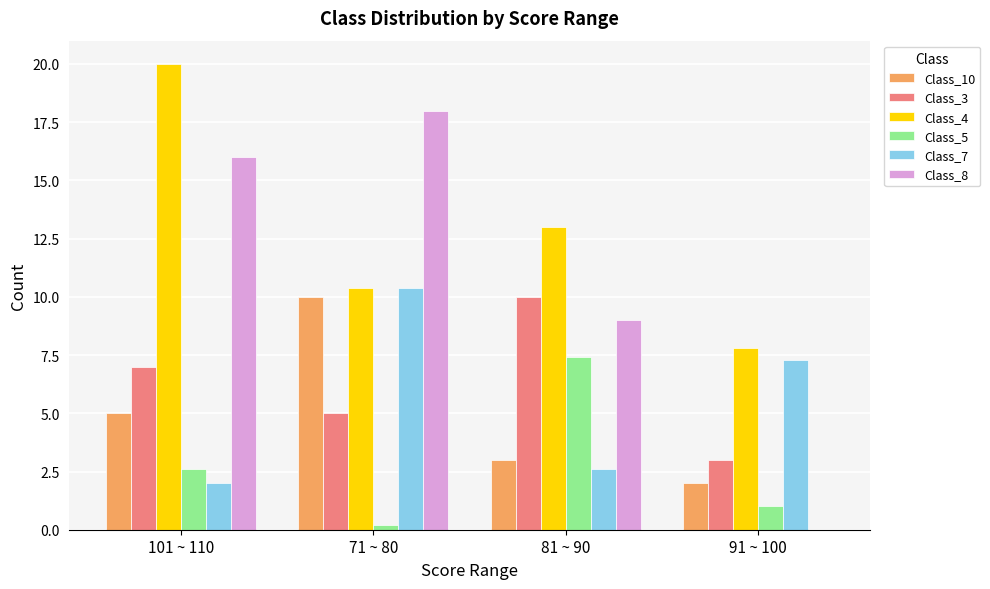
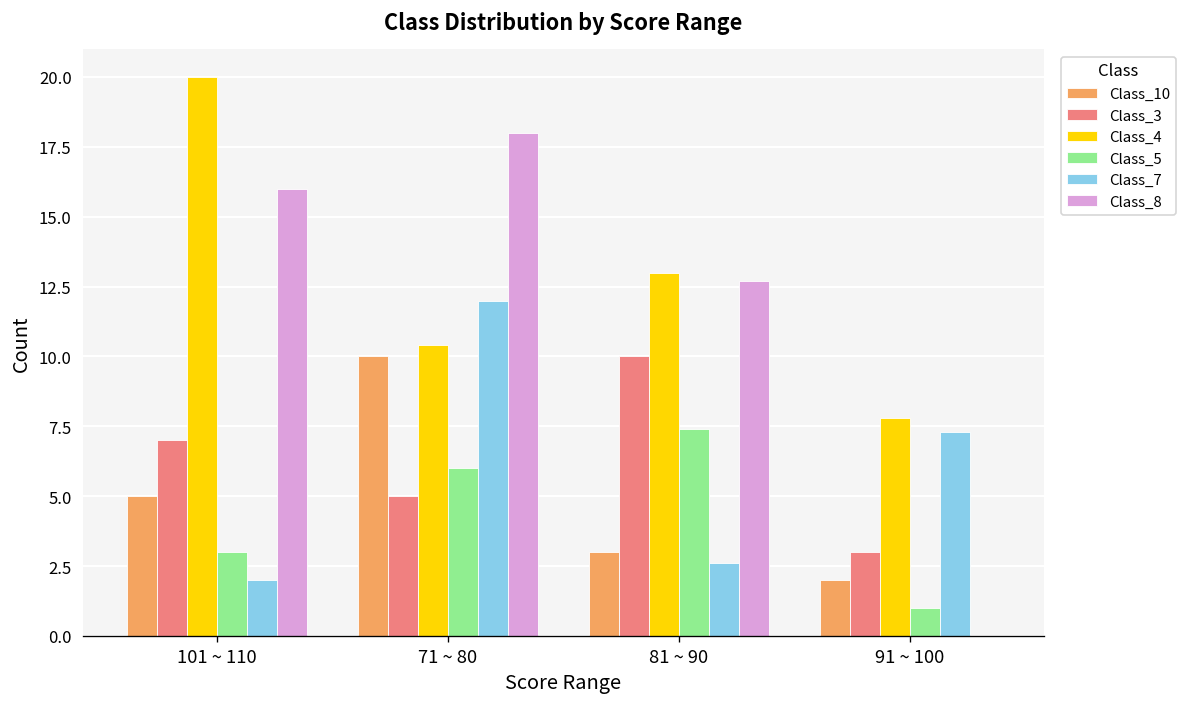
Class_5, 101 ~ 110: 2.6 -> 3.0
Class_5, 71 ~ 80: 0.2 -> 6.0
Class_7, 71 ~ 80: 10.4 -> 12.0
Class_8, 81 ~ 90: 9.0 -> 12.7
